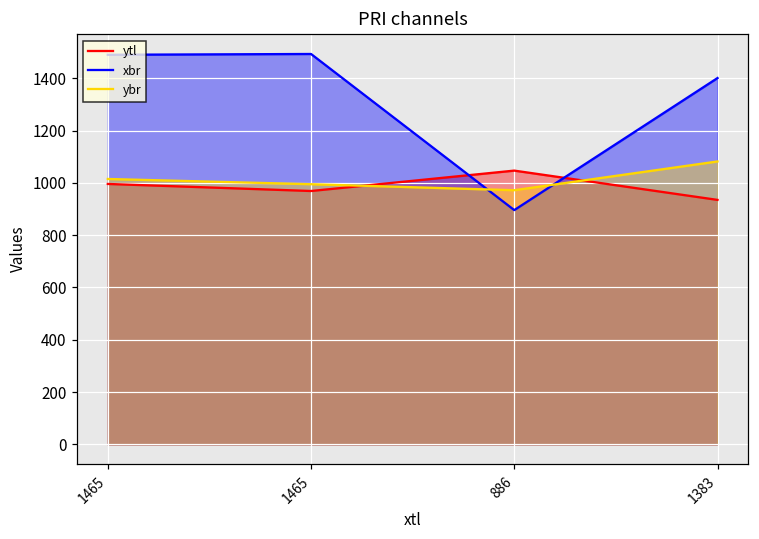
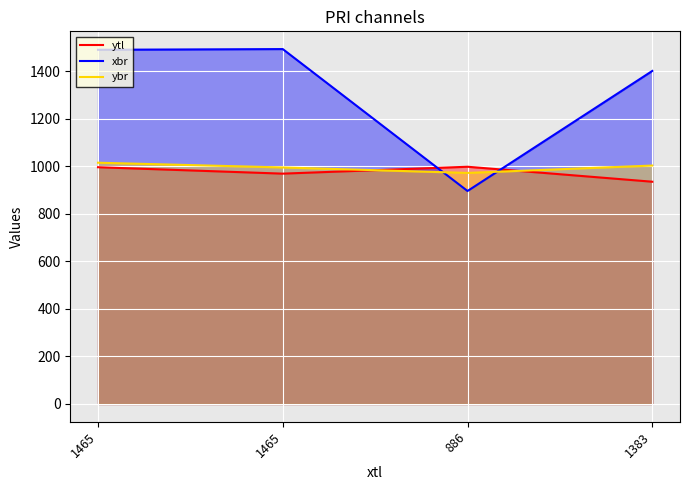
ytl, 886: 1050 -> 1000
ybr, 1383: 1080 -> 1000
